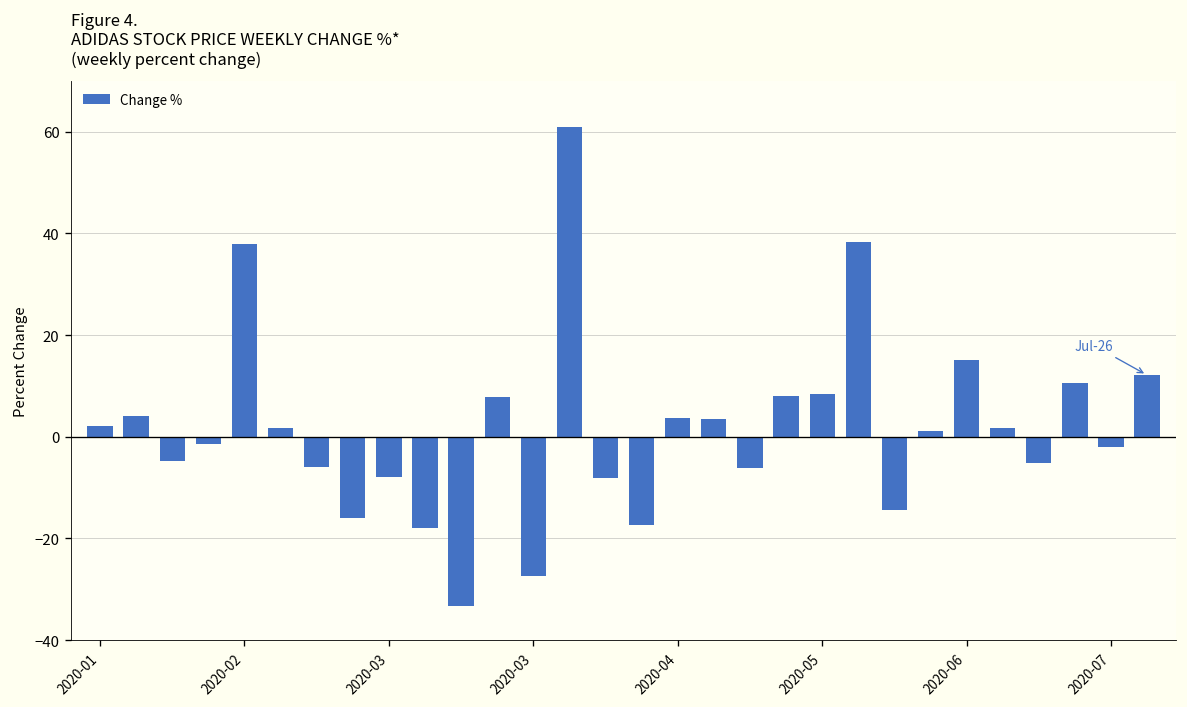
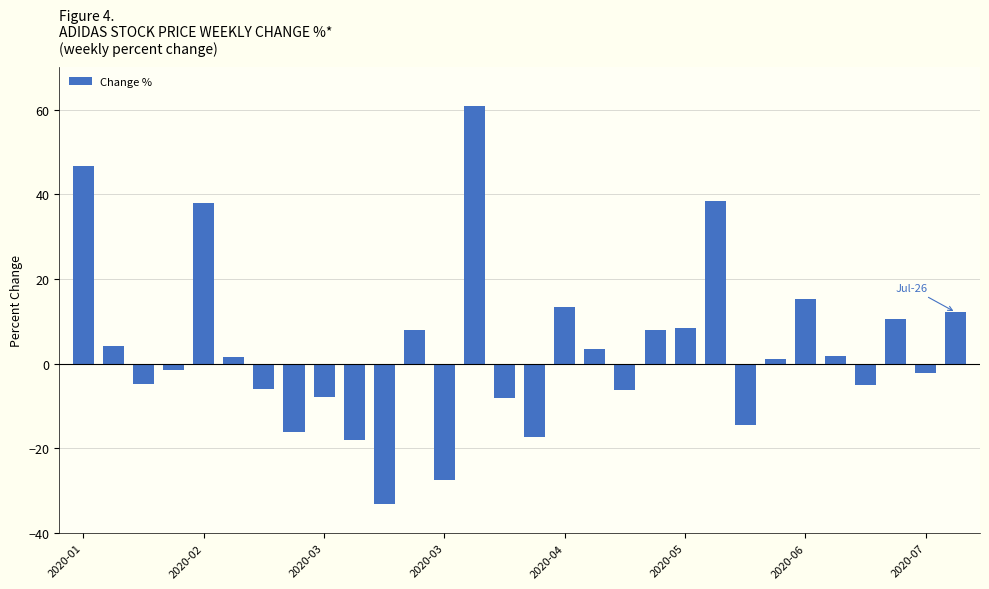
2020-01: 2 -> 47
2020-04: 4 -> 13
